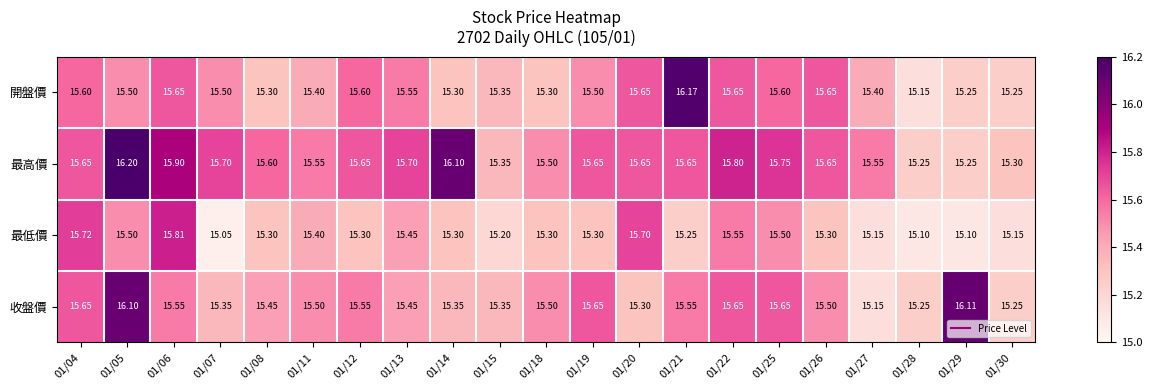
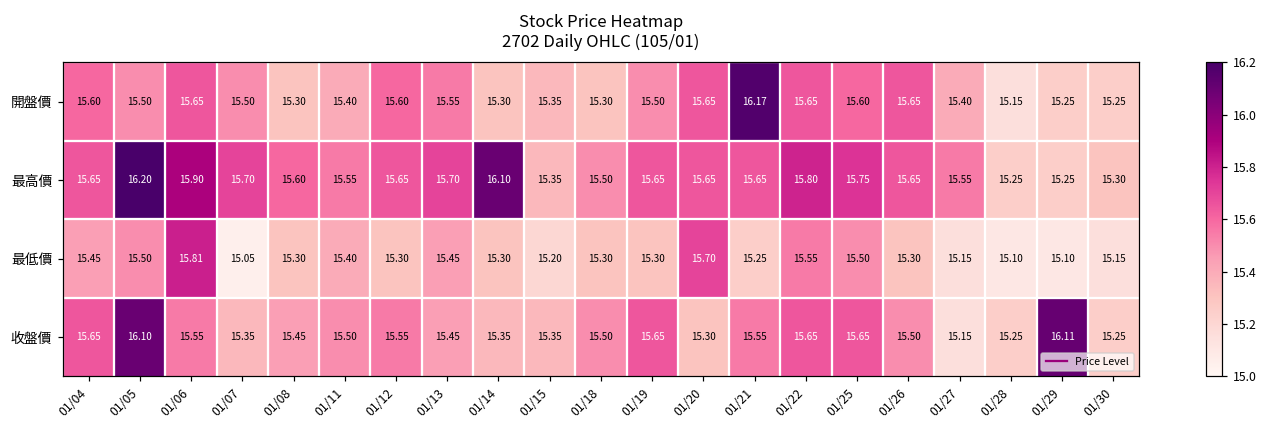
最低價, 01/04: 15.72 -> 15.45
